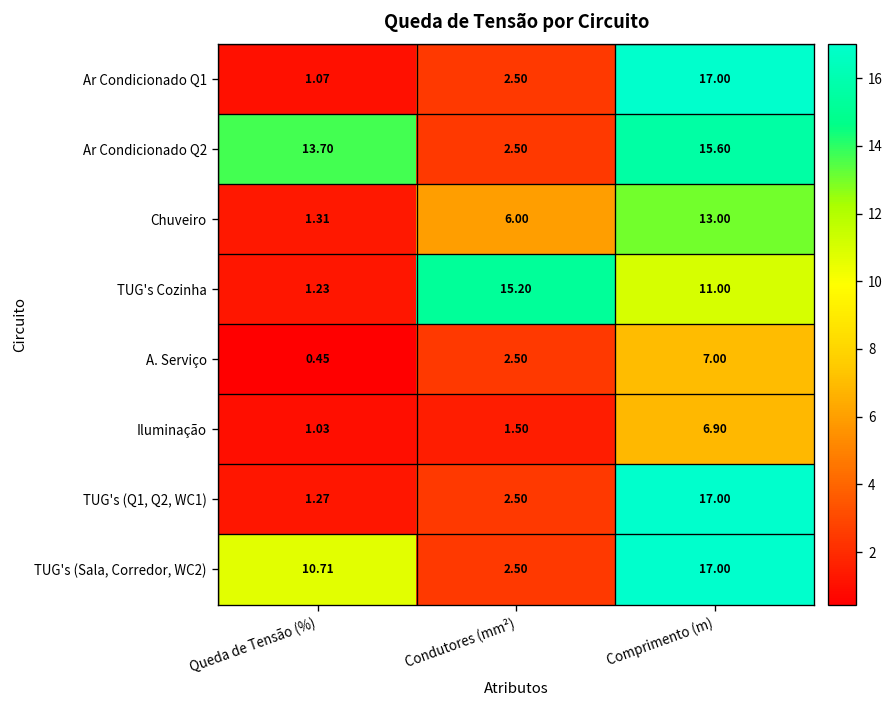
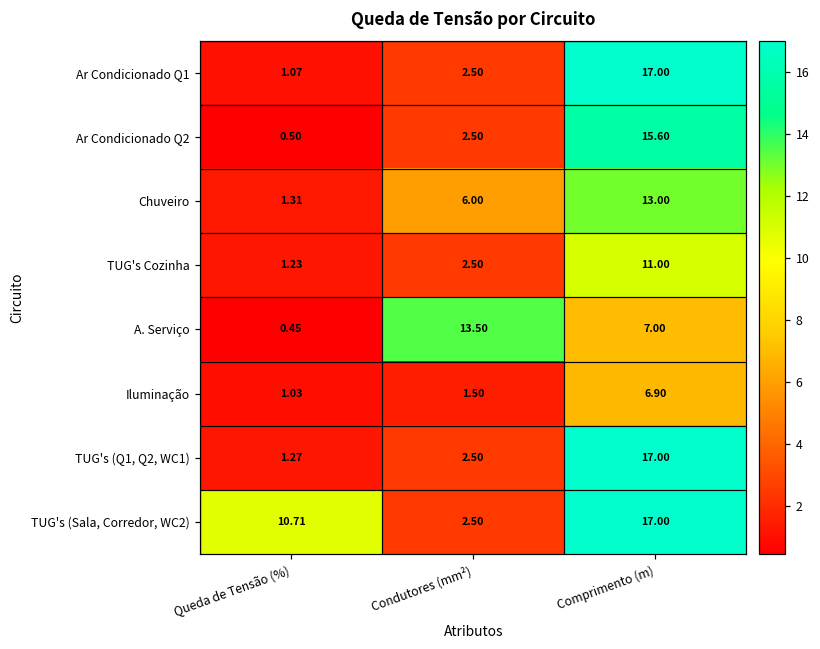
Ar Condicionado Q2, Queda de Tensão (%): 13.70 -> 0.50
TUG's Cozinha, Condutores (mm²): 15.20 -> 2.50
A. Serviço, Condutores (mm²): 2.50 -> 13.50
